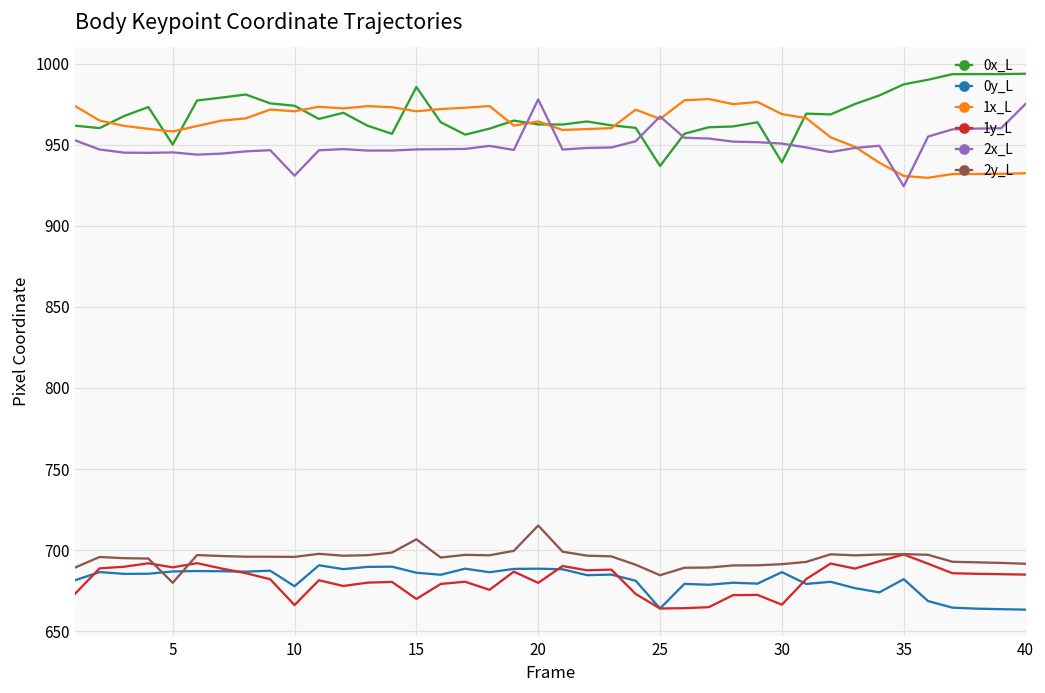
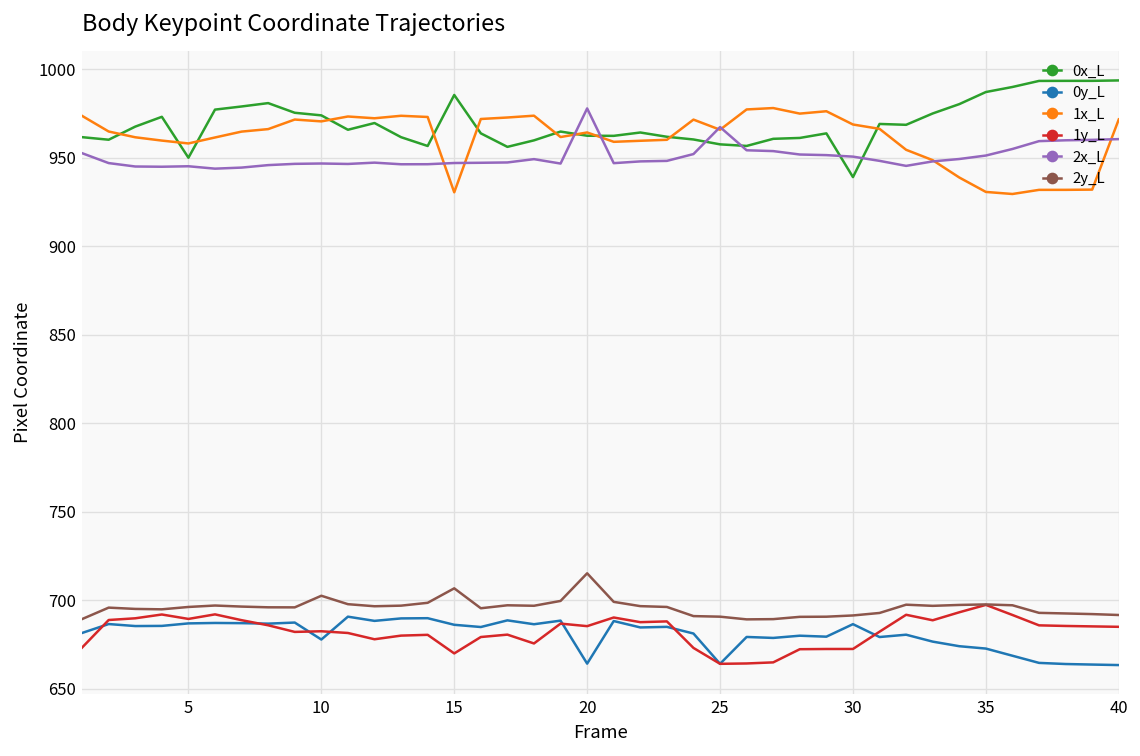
2y_L, 5: 680 -> 696
1y_L, 10: 666 -> 682
2x_L, 10: 931 -> 947
2y_L, 10: 696 -> 702
1x_L, 15: 971 -> 931
0y_L, 20: 689 -> 664
1y_L, 20: 680 -> 685
0x_L, 25: 937 -> 958
2y_L, 25: 685 -> 691
1y_L, 30: 666 -> 672
0y_L, 35: 682 -> 673
2x_L, 35: 924 -> 951
1x_L, 40: 932 -> 972
2x_L, 40: 975 -> 961
